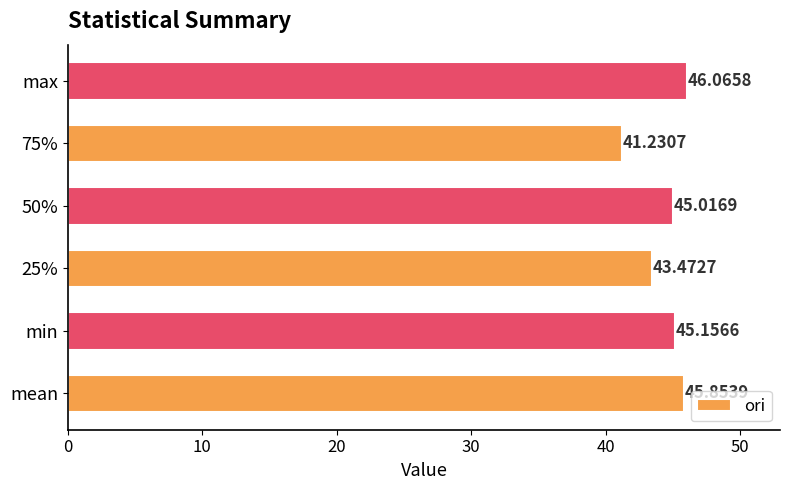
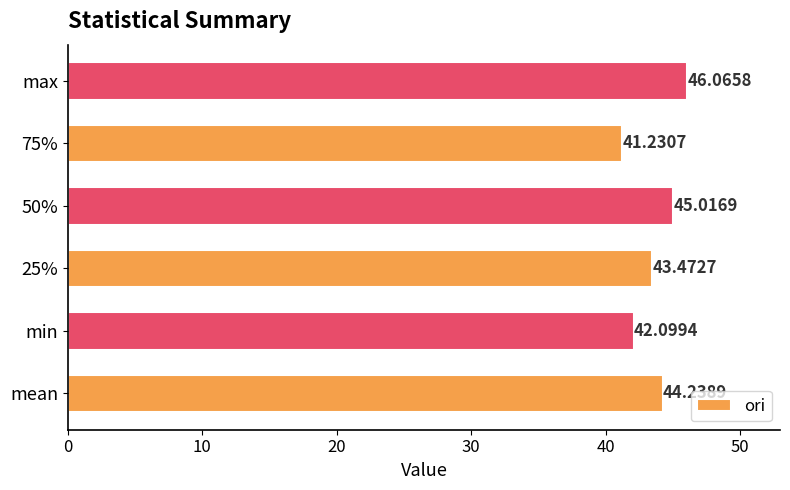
min: 45.1566 -> 42.0994
mean: 45.8539 -> 44.2389
